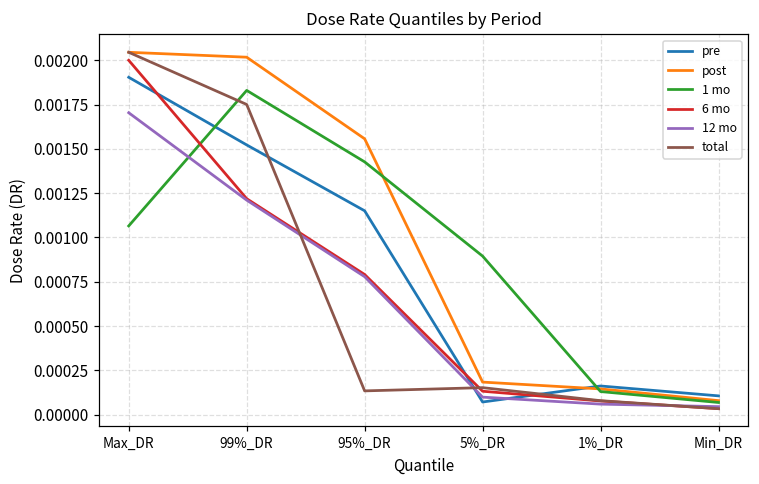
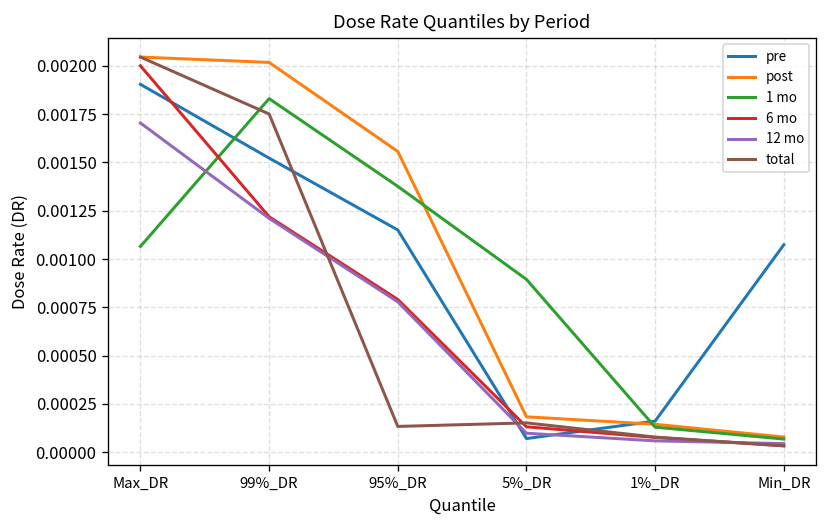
1 mo, 95%_DR: 0.00143 -> 0.00138
pre, Min_DR: 0.00011 -> 0.00107
